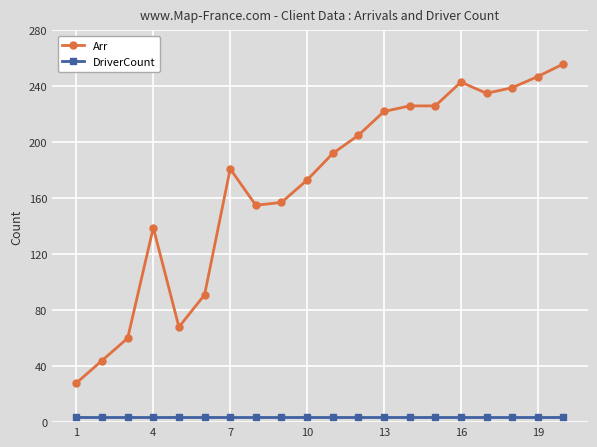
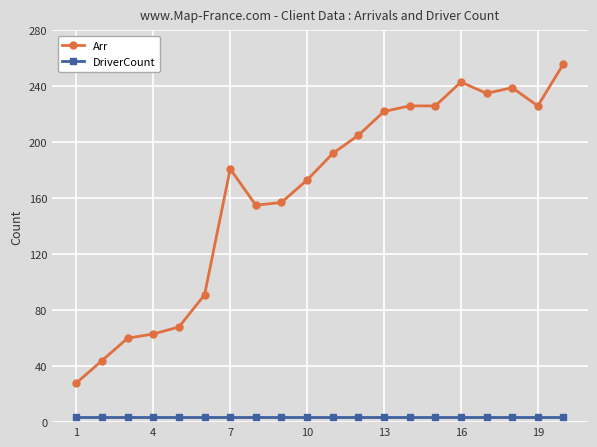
Arr, 4: 139 -> 63
Arr, 19: 247 -> 226
